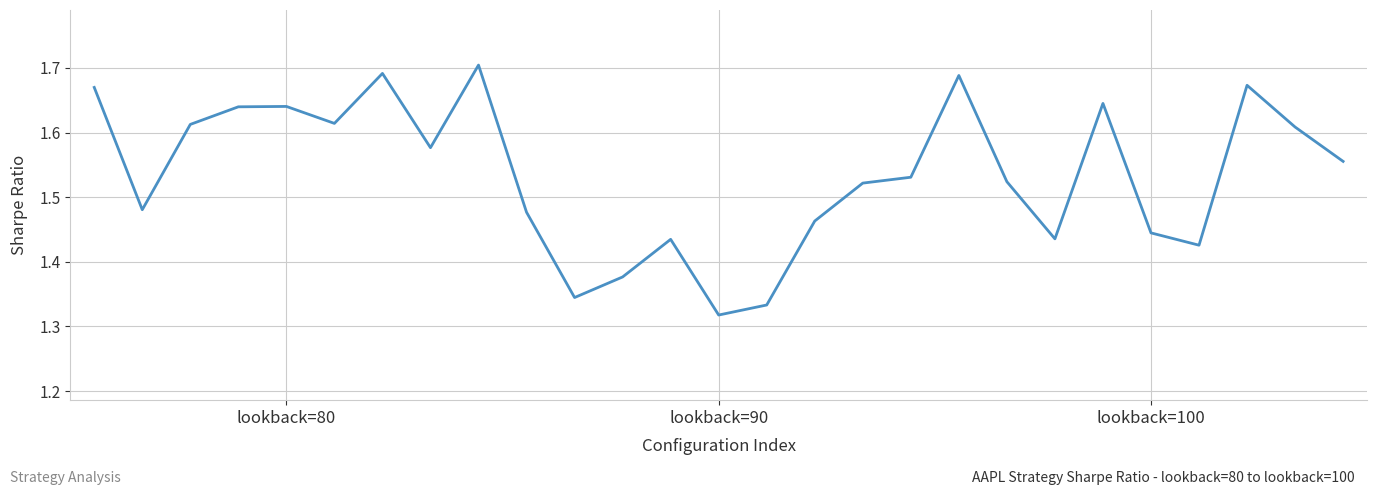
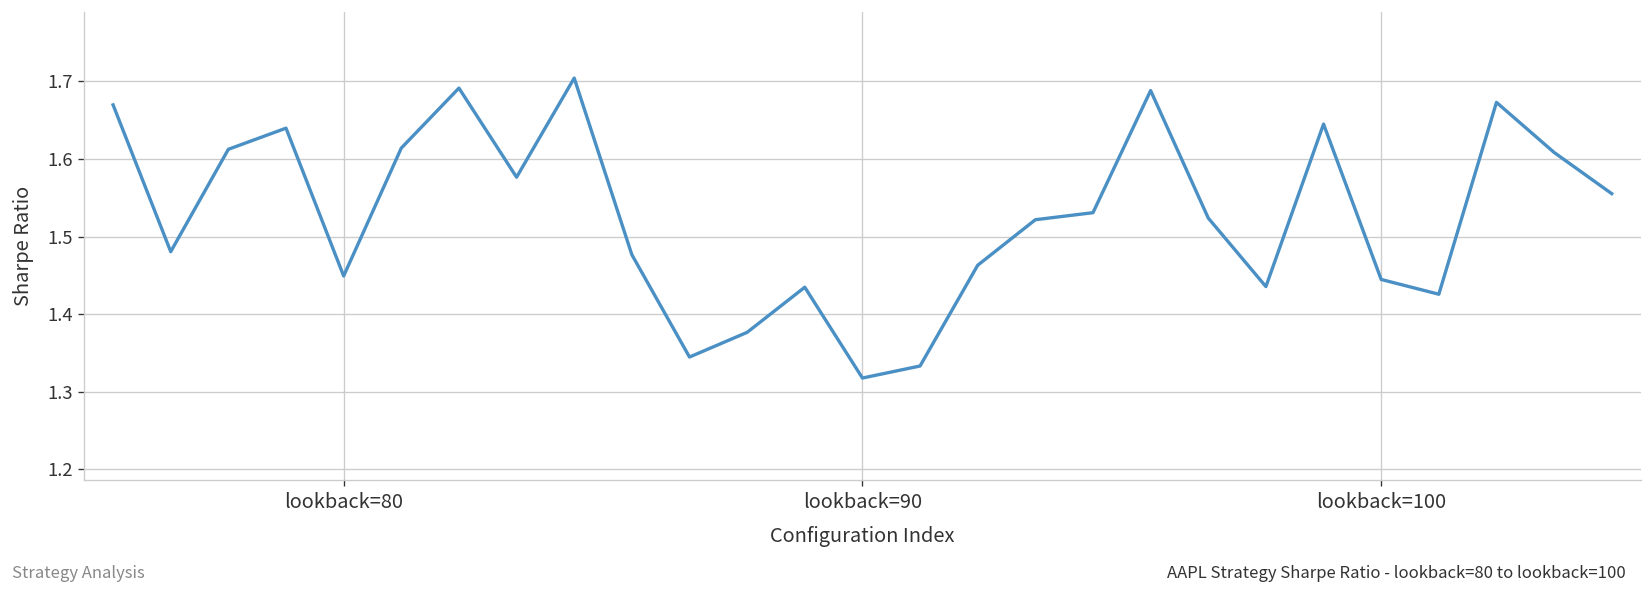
lookback=80: 1.64 -> 1.45
